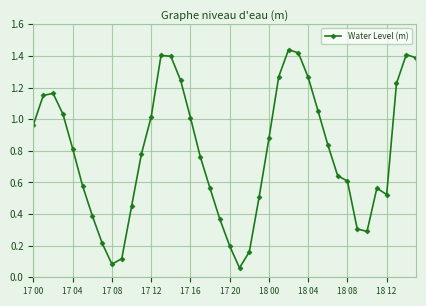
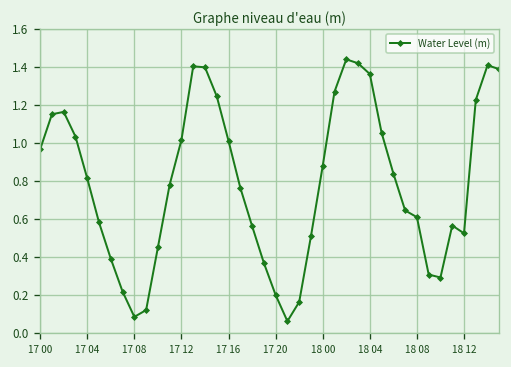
18 04: 1.26 -> 1.36
